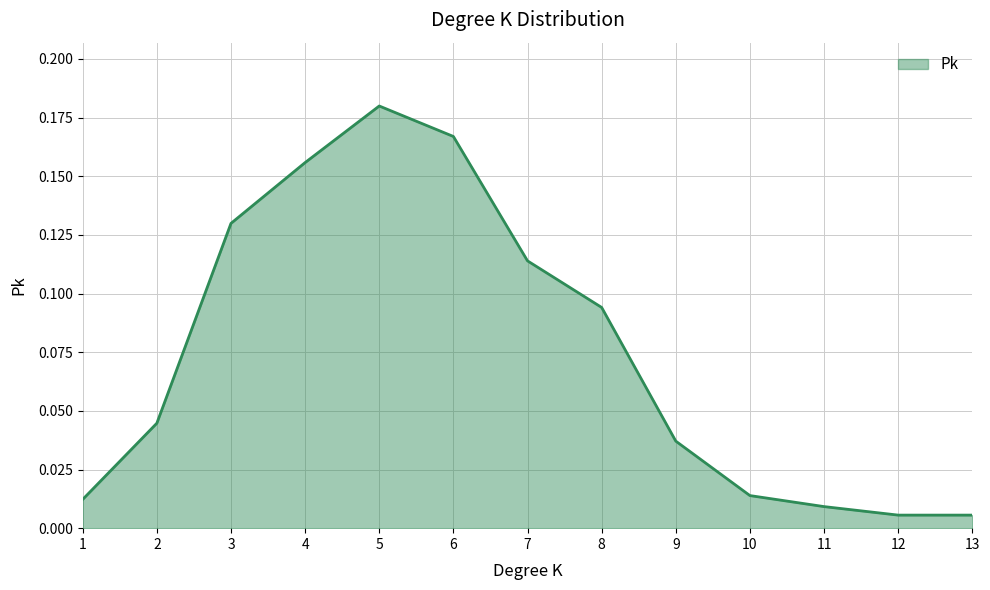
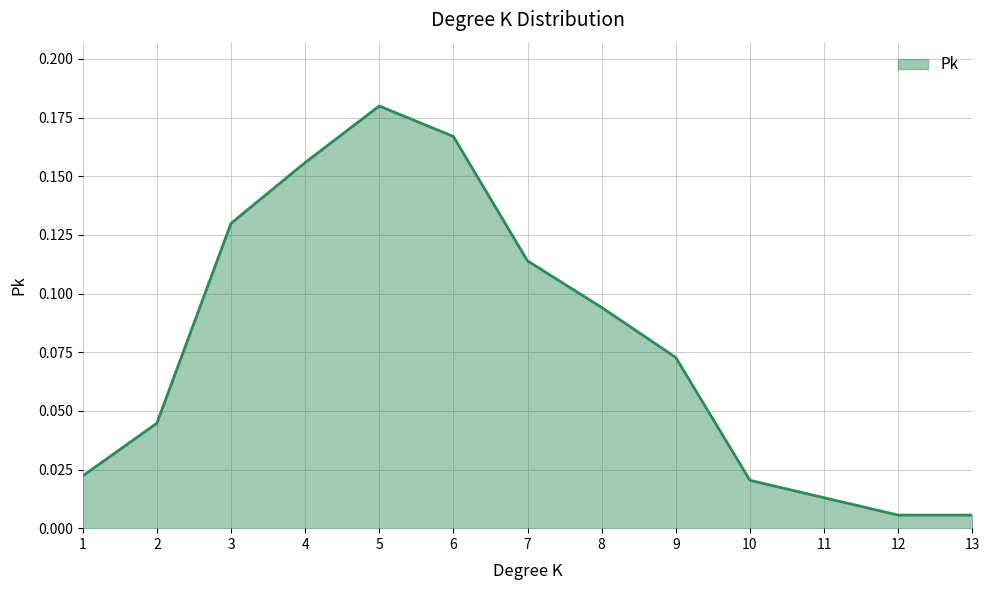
1: 0.012 -> 0.022
9: 0.037 -> 0.073
10: 0.014 -> 0.020
11: 0.009 -> 0.013
